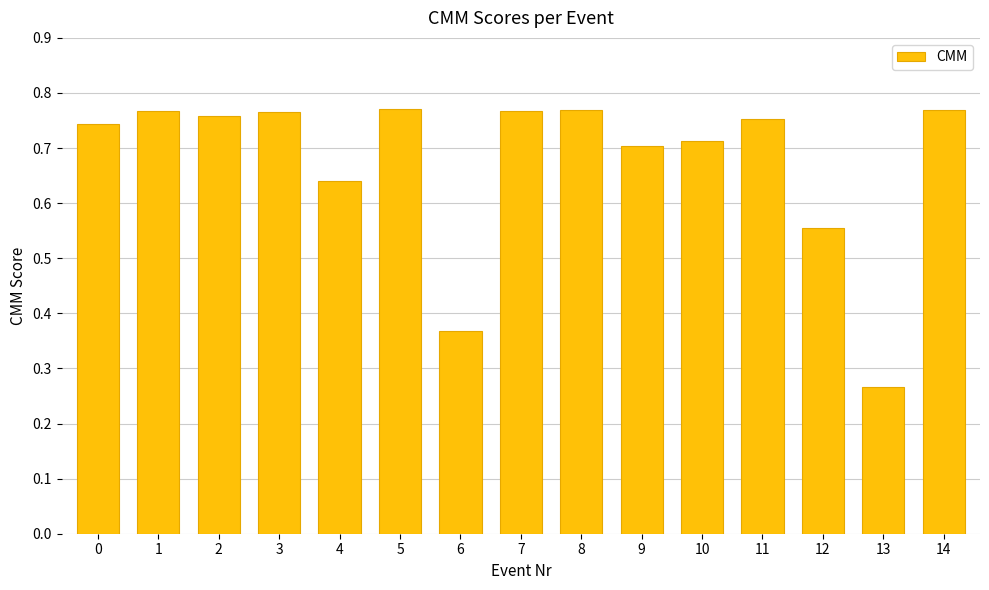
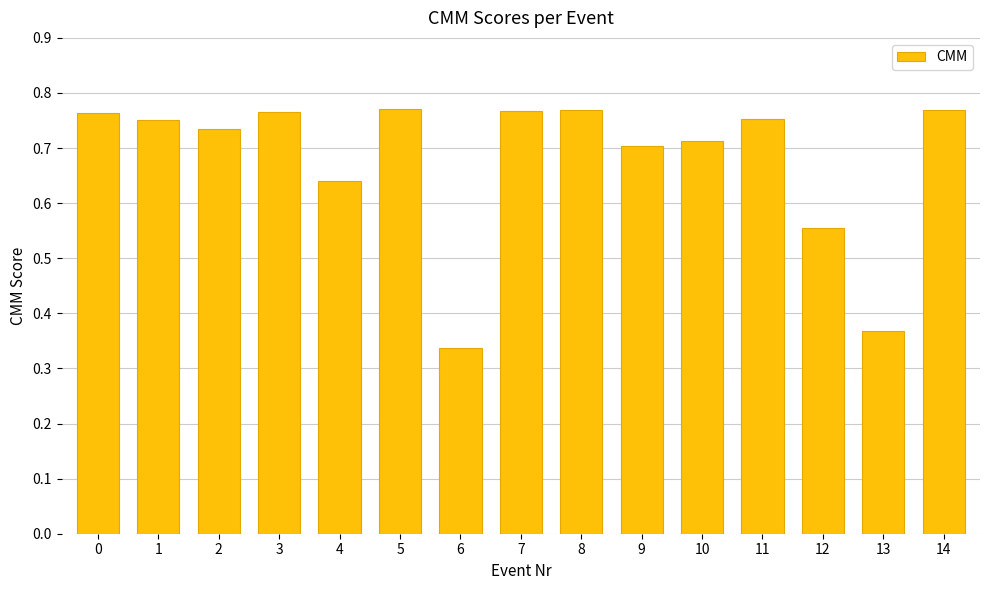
0: 0.74 -> 0.76
1: 0.77 -> 0.75
2: 0.76 -> 0.74
6: 0.37 -> 0.34
13: 0.27 -> 0.37
